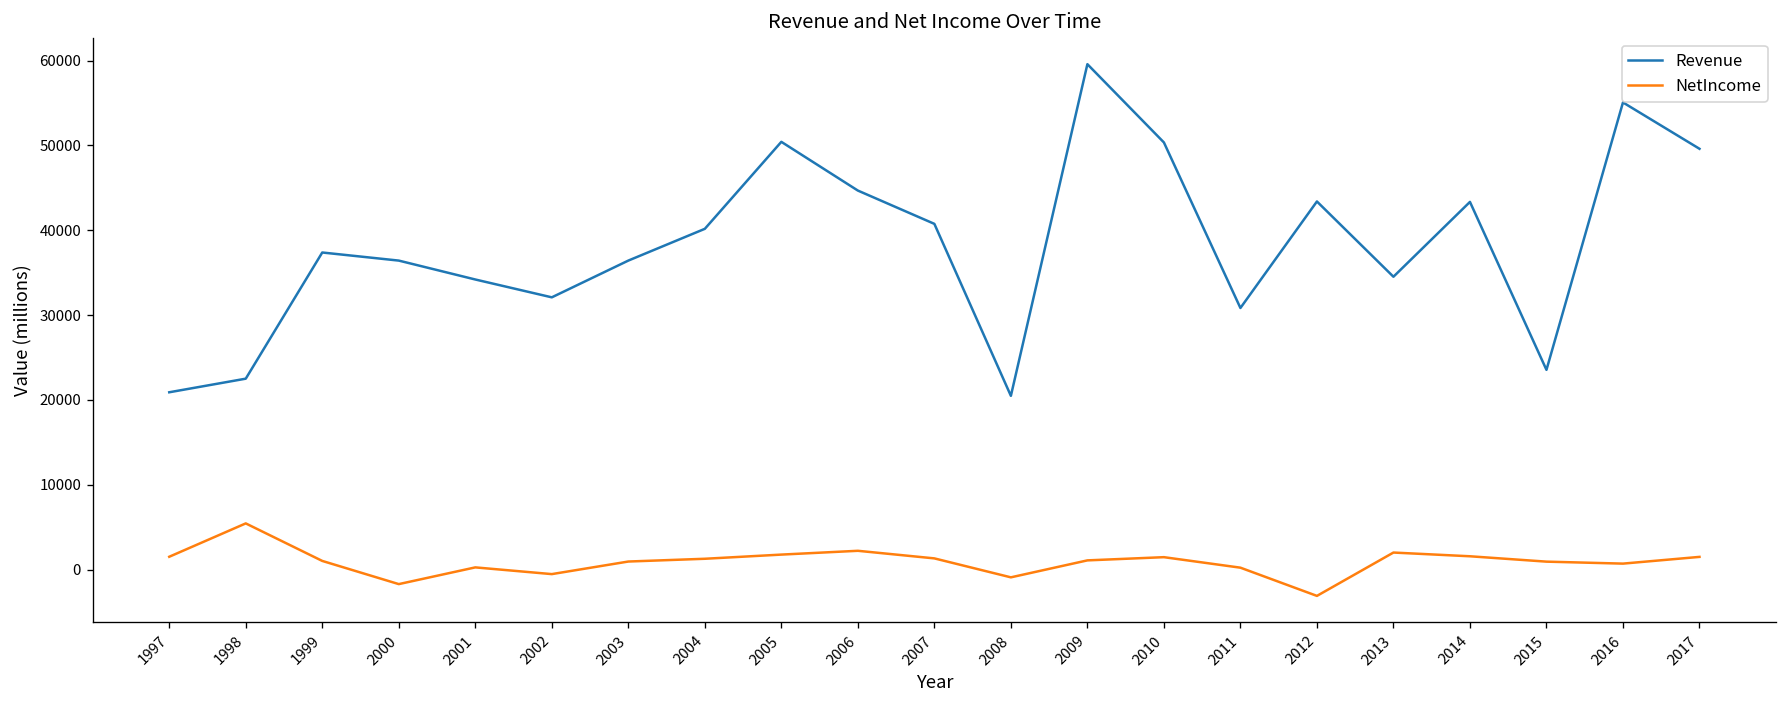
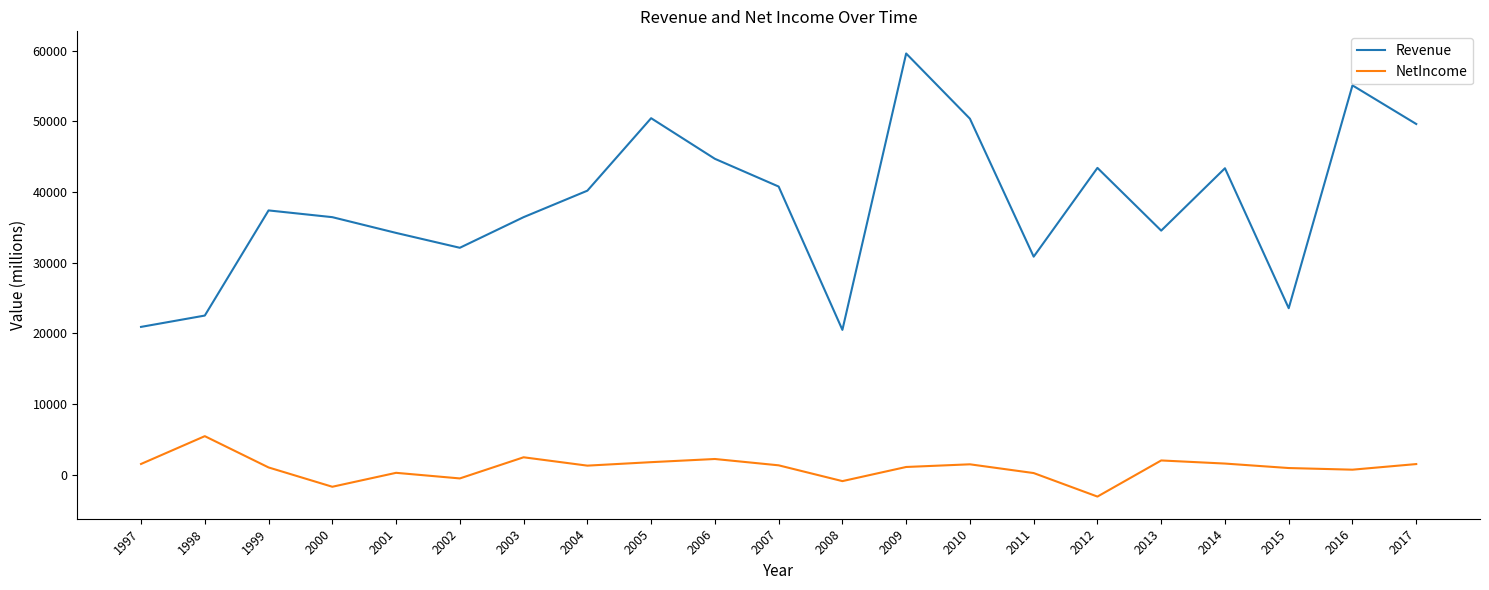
NetIncome, 2003: 1000 -> 2000
